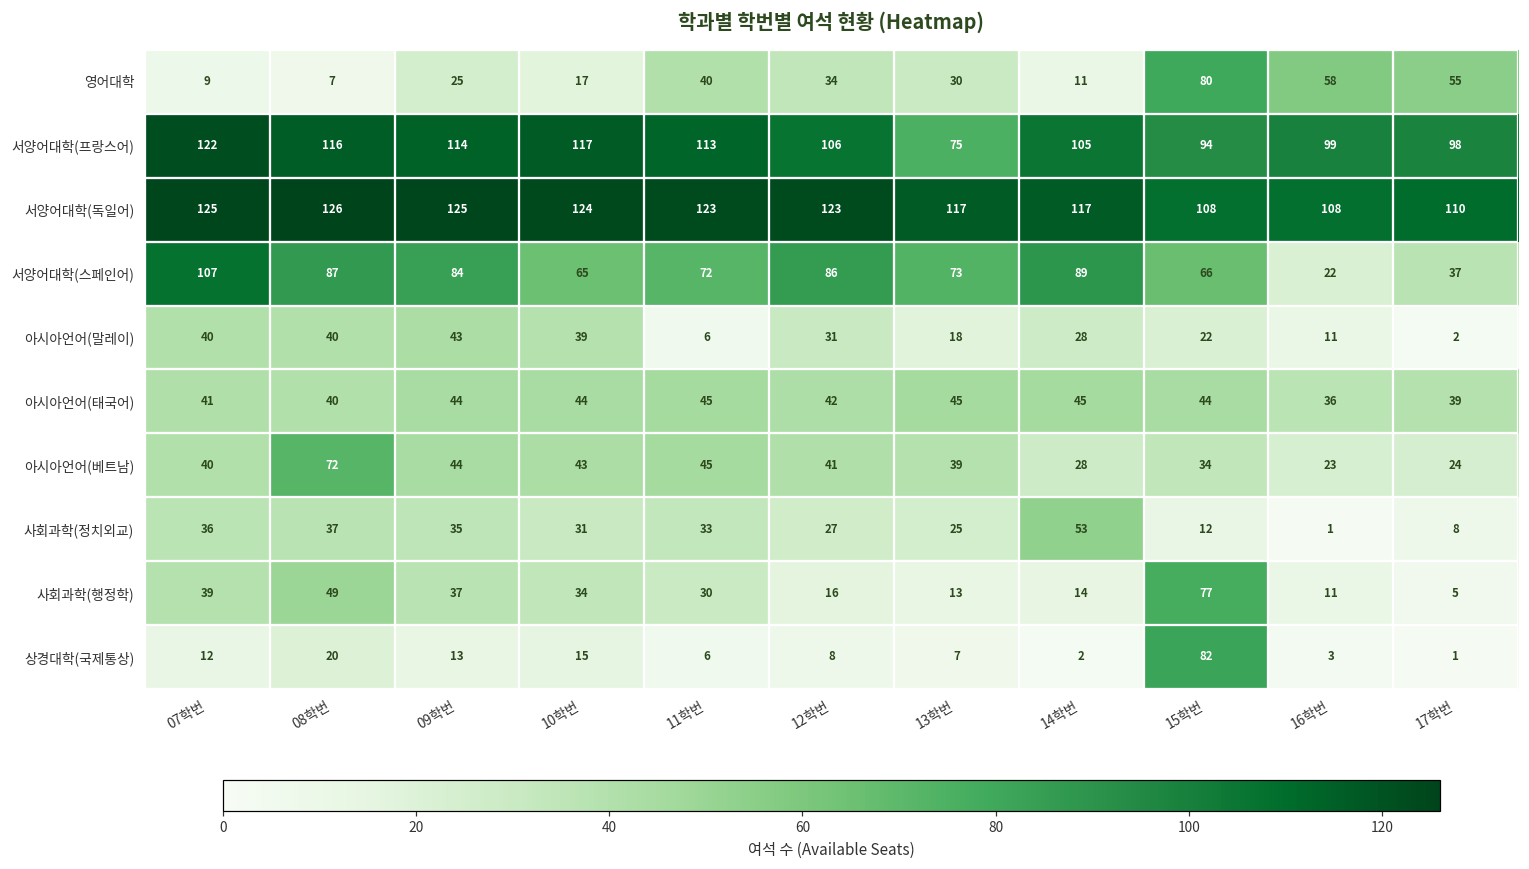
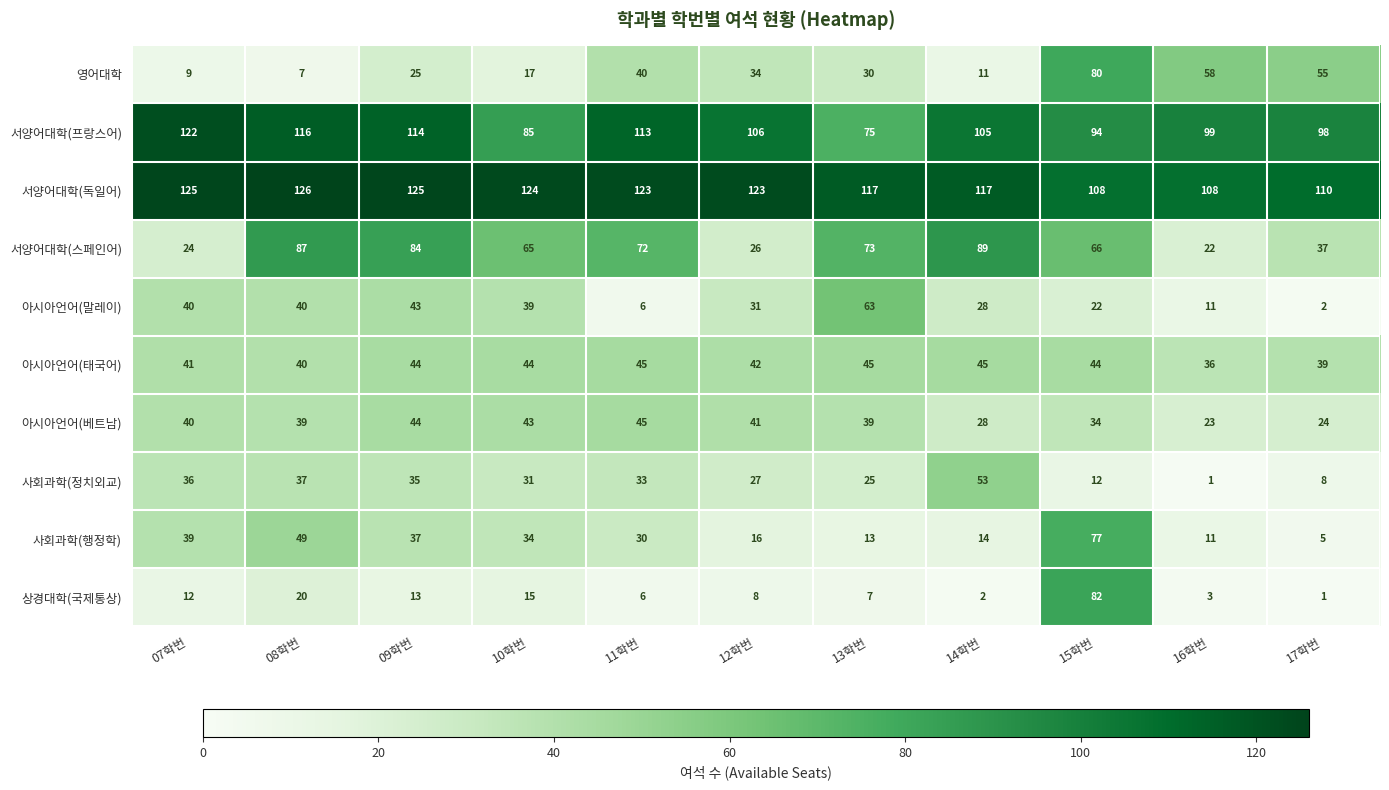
서양어대학(프랑스어), 10학번: 117 -> 85
서양어대학(스페인어), 07학번: 107 -> 24
서양어대학(스페인어), 12학번: 86 -> 26
아시아언어(말레이), 13학번: 18 -> 63
아시아언어(베트남), 08학번: 72 -> 39
